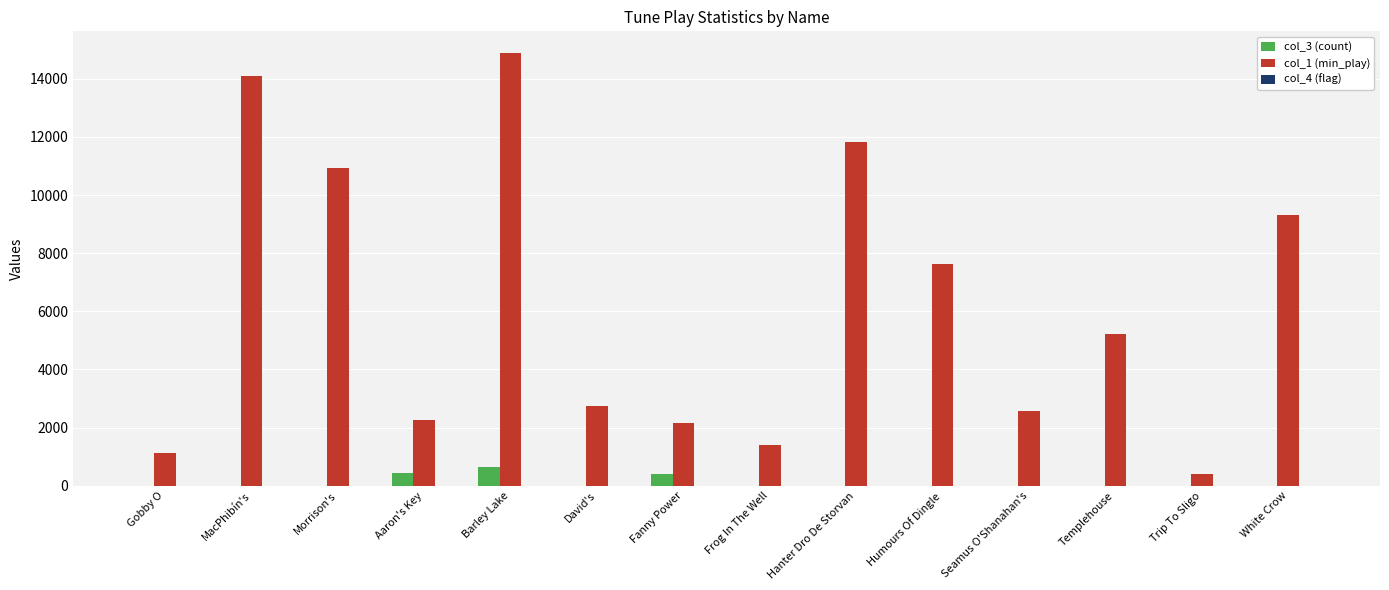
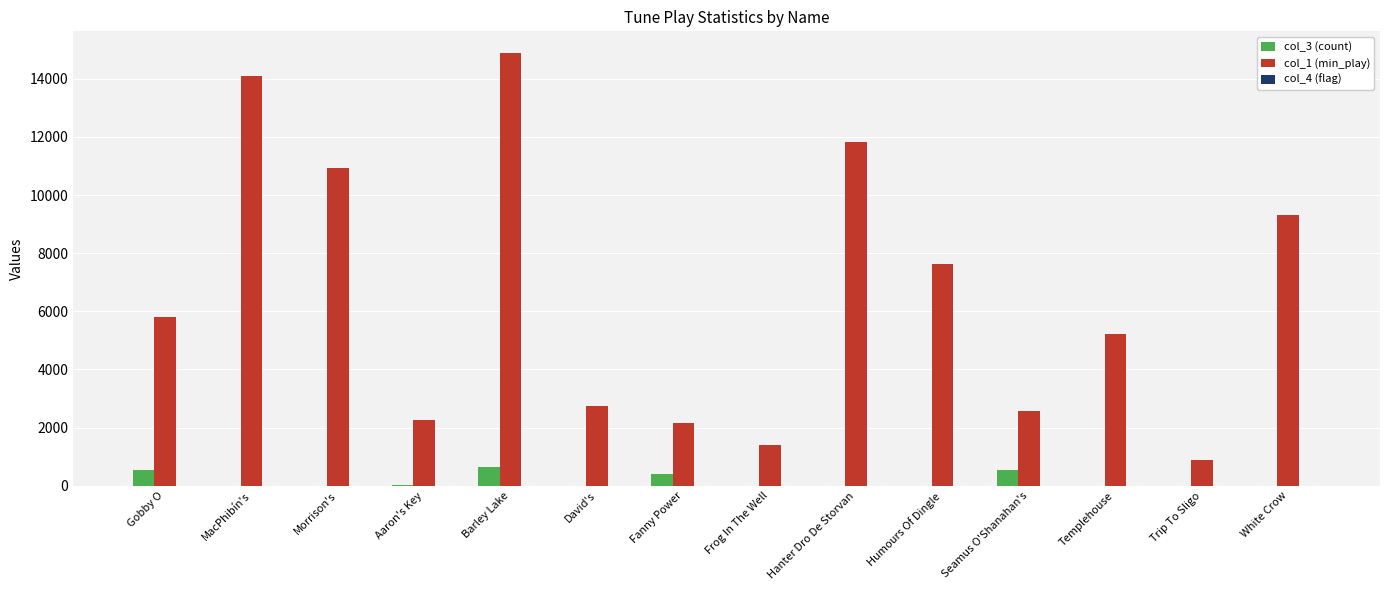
col_3 (count), Gobby O: 0 -> 600
col_1 (min_play), Gobby O: 1100 -> 5800
col_3 (count), Aaron's Key: 500 -> 0
col_3 (count), Seamus O'Shanahan's: 0 -> 500
col_1 (min_play), Trip To Sligo: 400 -> 900
